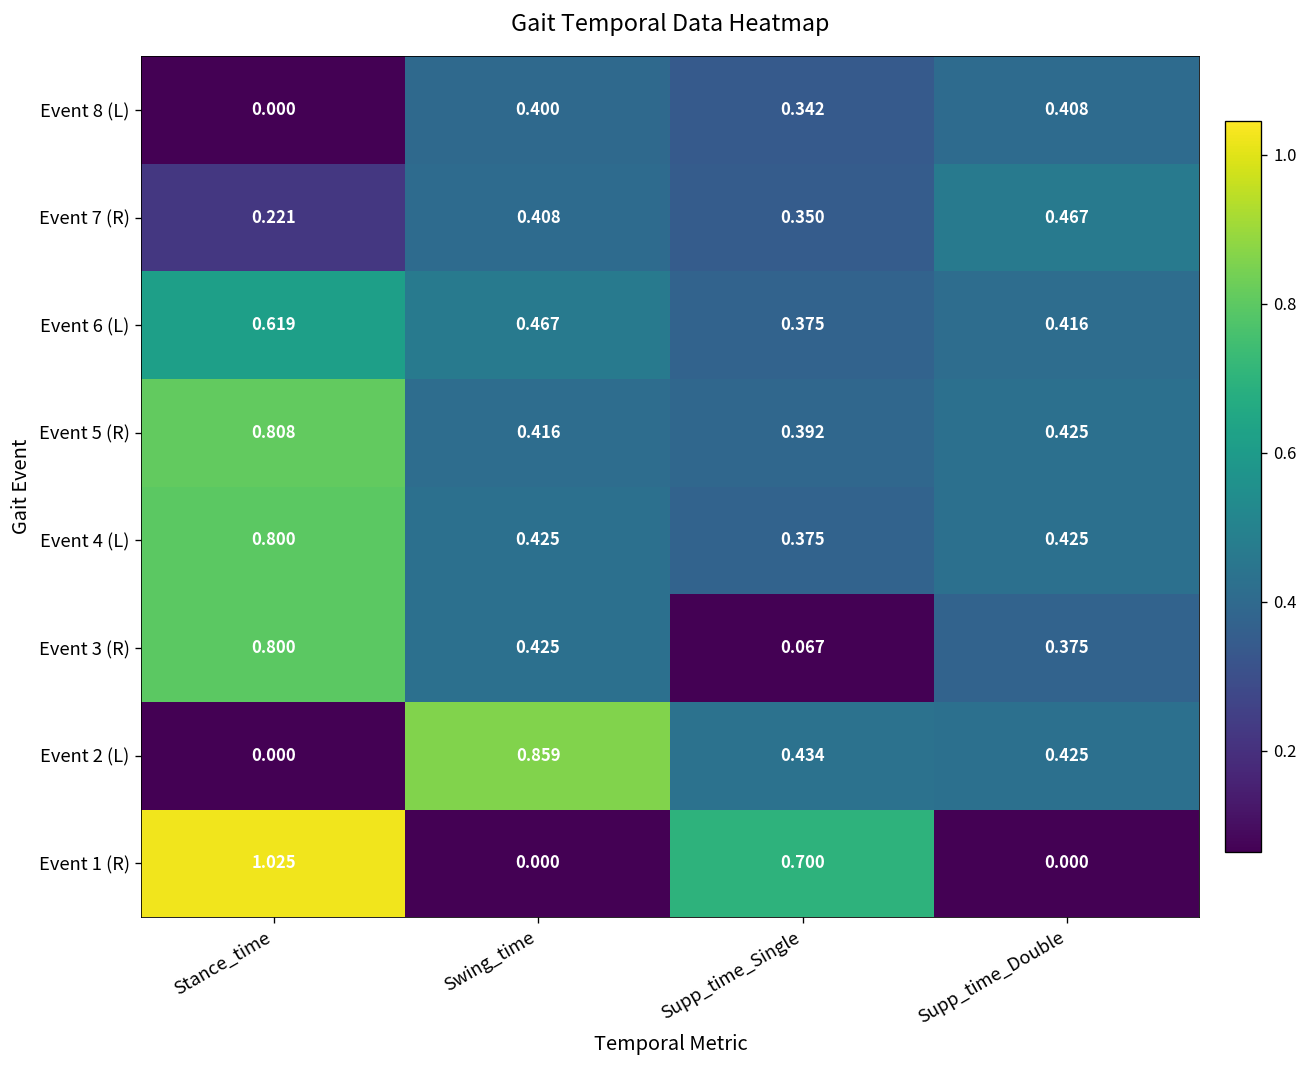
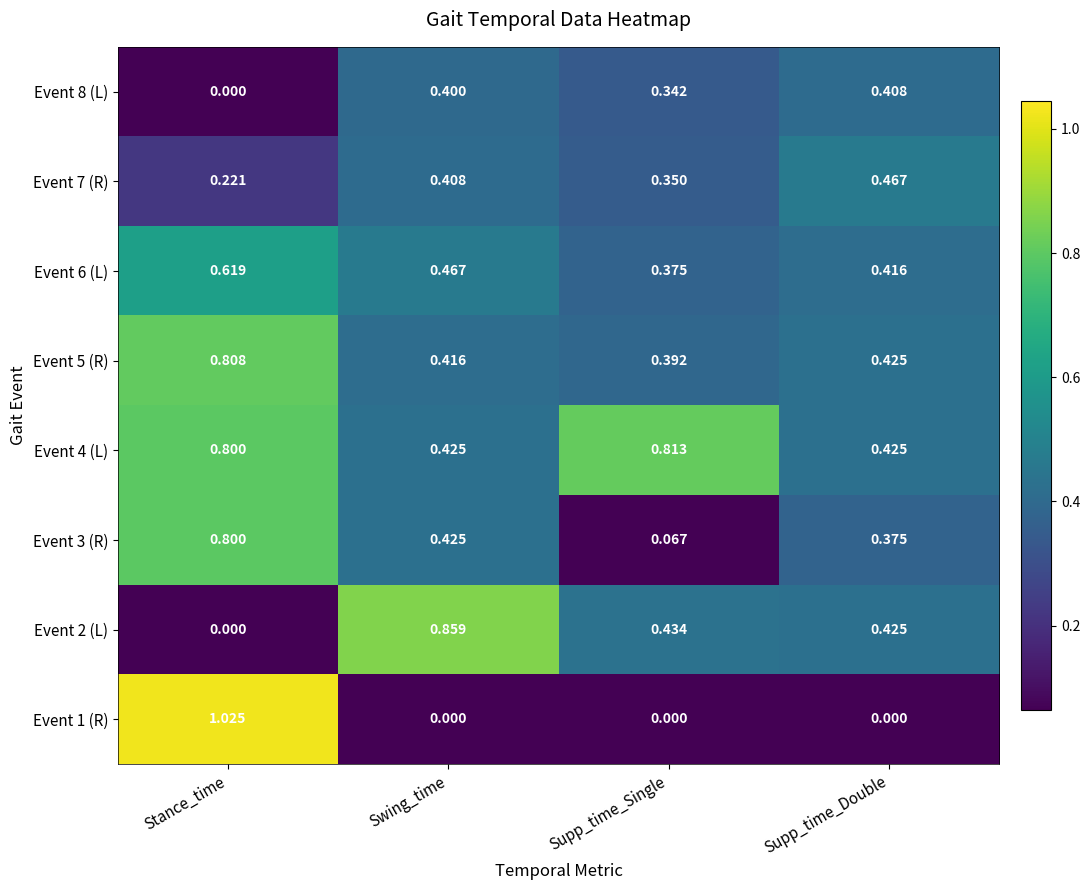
Event 4 (L), Supp_time_Single: 0.375 -> 0.813
Event 1 (R), Supp_time_Single: 0.700 -> 0.000
